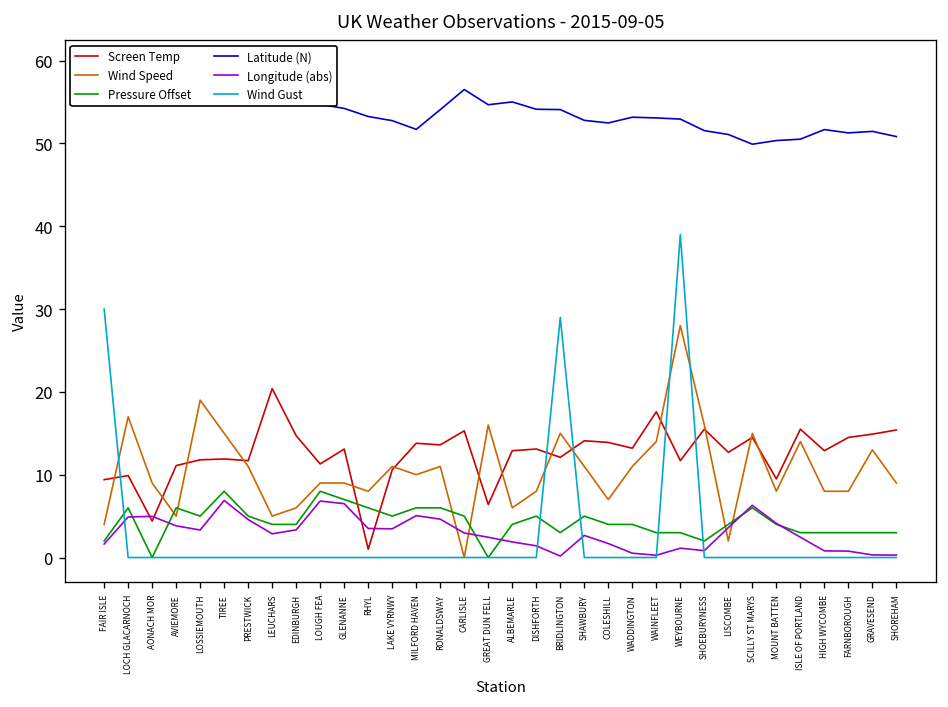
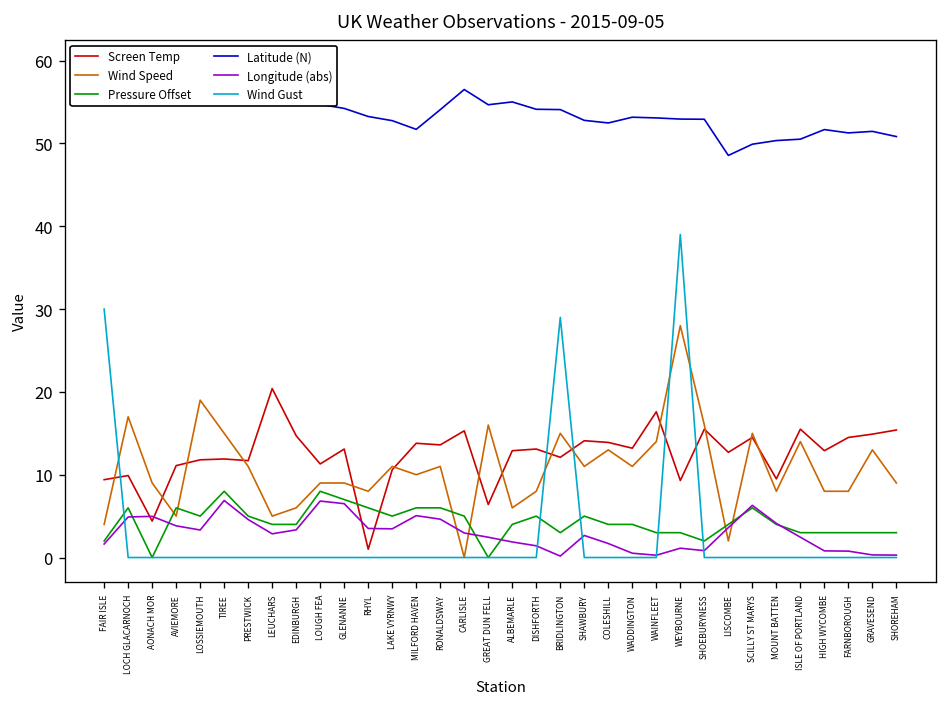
Wind Speed, COLESHILL: 7 -> 13
Screen Temp, WEYBOURNE: 12 -> 9
Latitude (N), SHOEBURYNESS: 52 -> 53
Latitude (N), LISCOMBE: 51 -> 49
